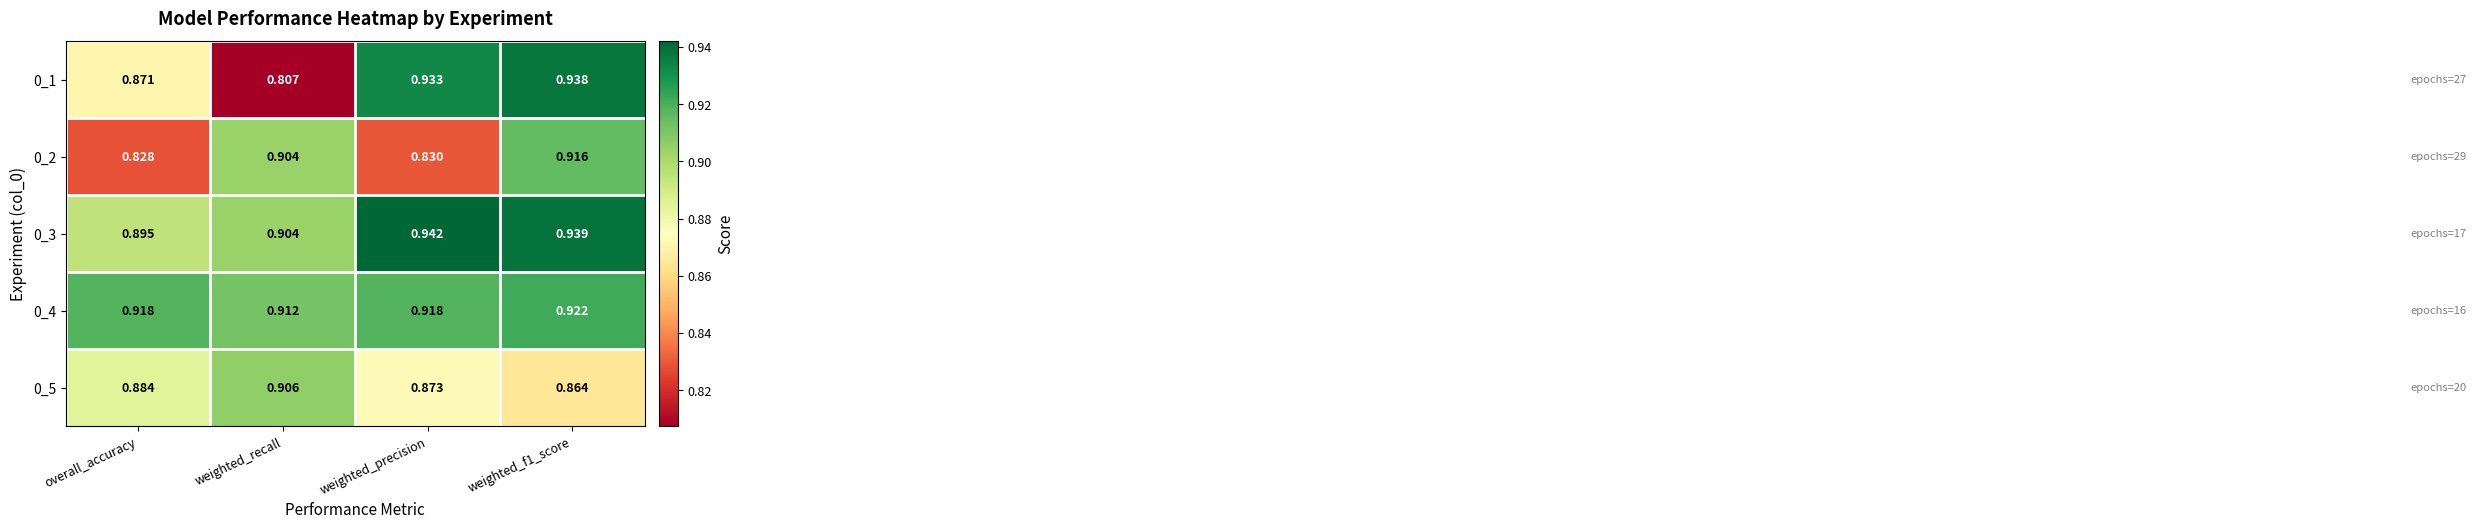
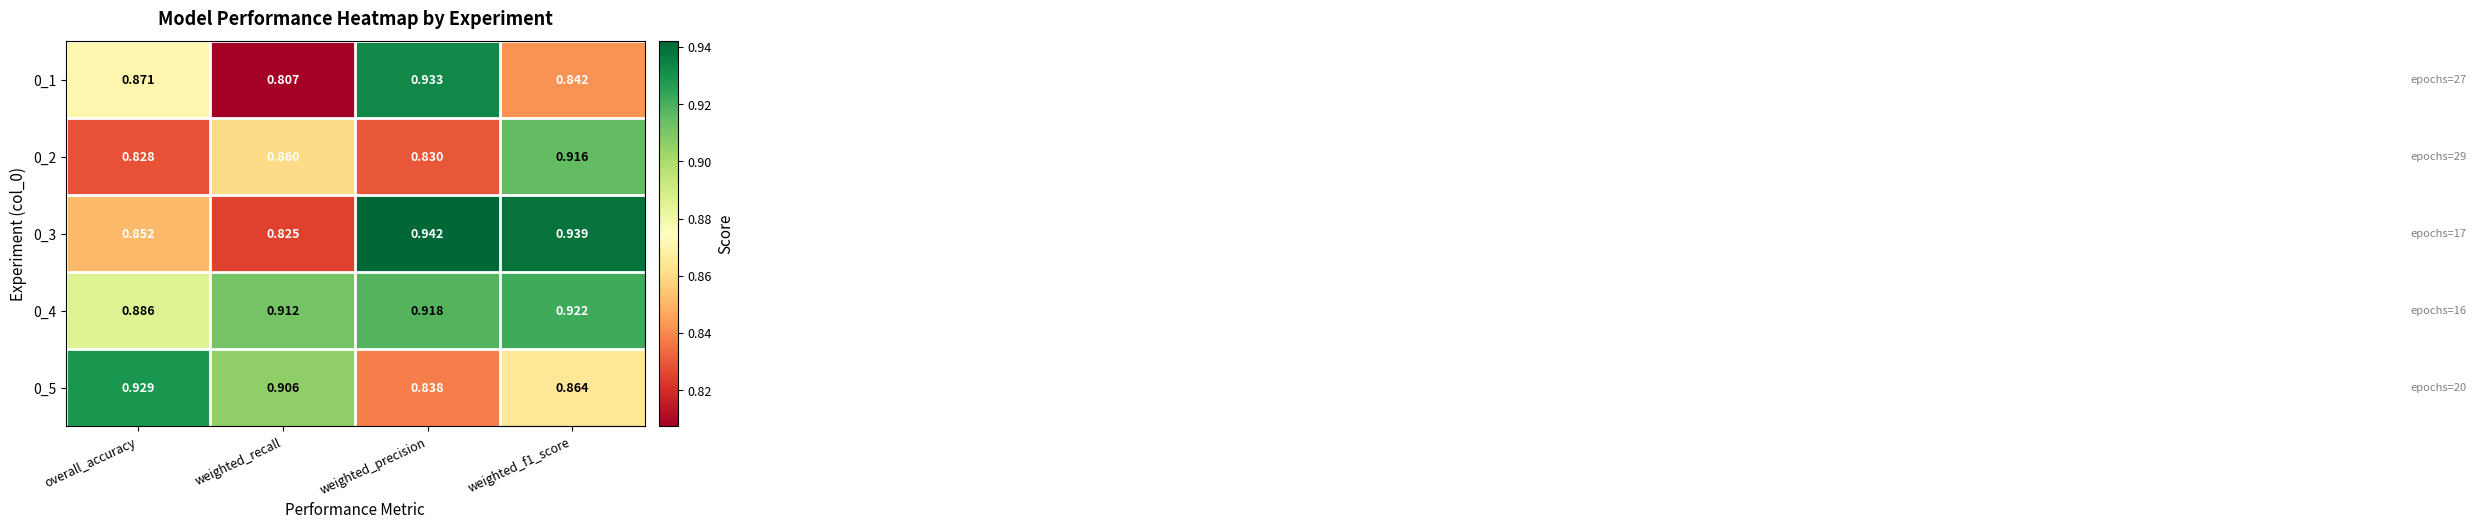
0_1, weighted_f1_score: 0.938 -> 0.842
0_2, weighted_recall: 0.904 -> 0.860
0_3, overall_accuracy: 0.895 -> 0.852
0_3, weighted_recall: 0.904 -> 0.825
0_4, overall_accuracy: 0.918 -> 0.886
0_5, overall_accuracy: 0.884 -> 0.929
0_5, weighted_precision: 0.873 -> 0.838
